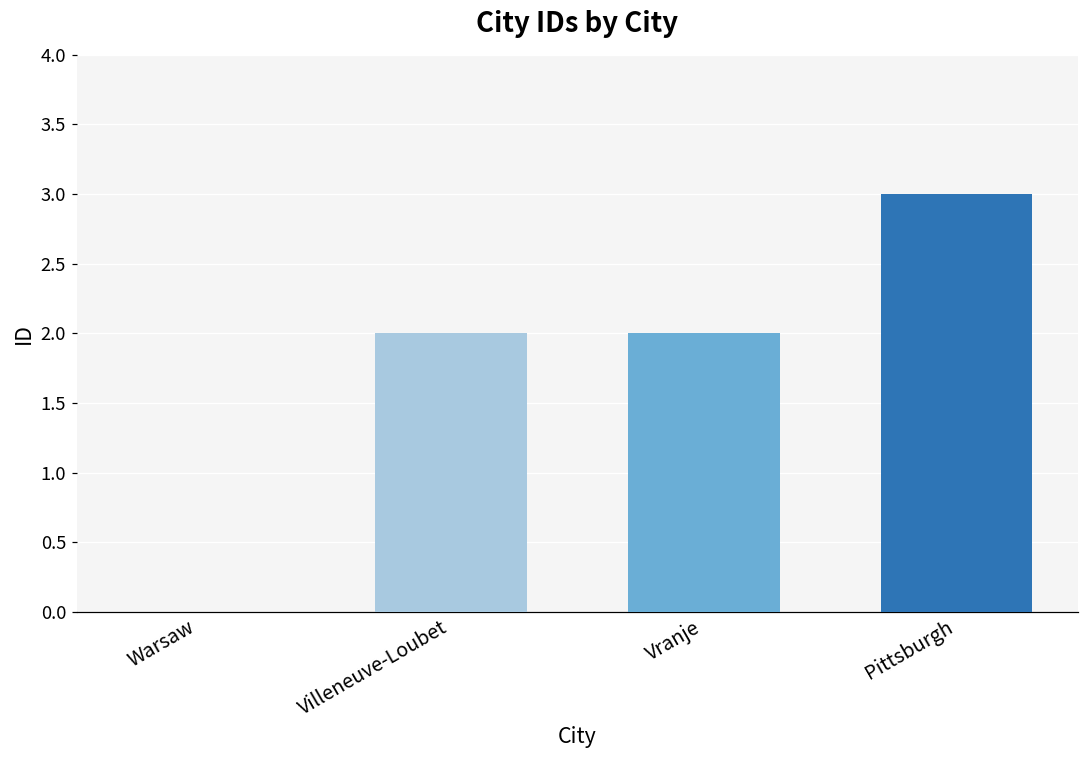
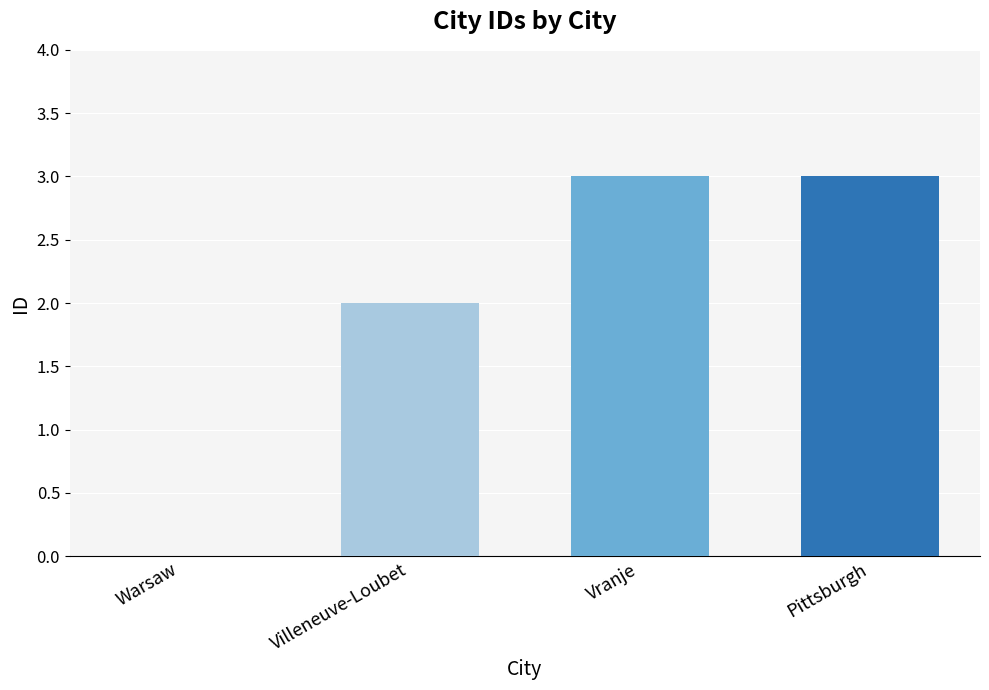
Vranje: 2 -> 3
